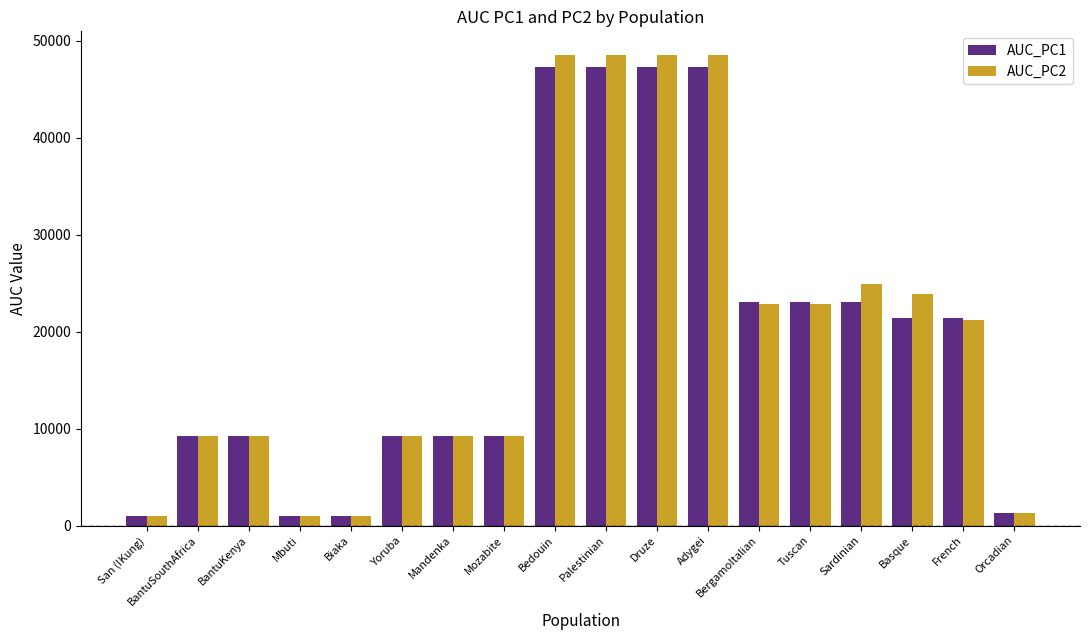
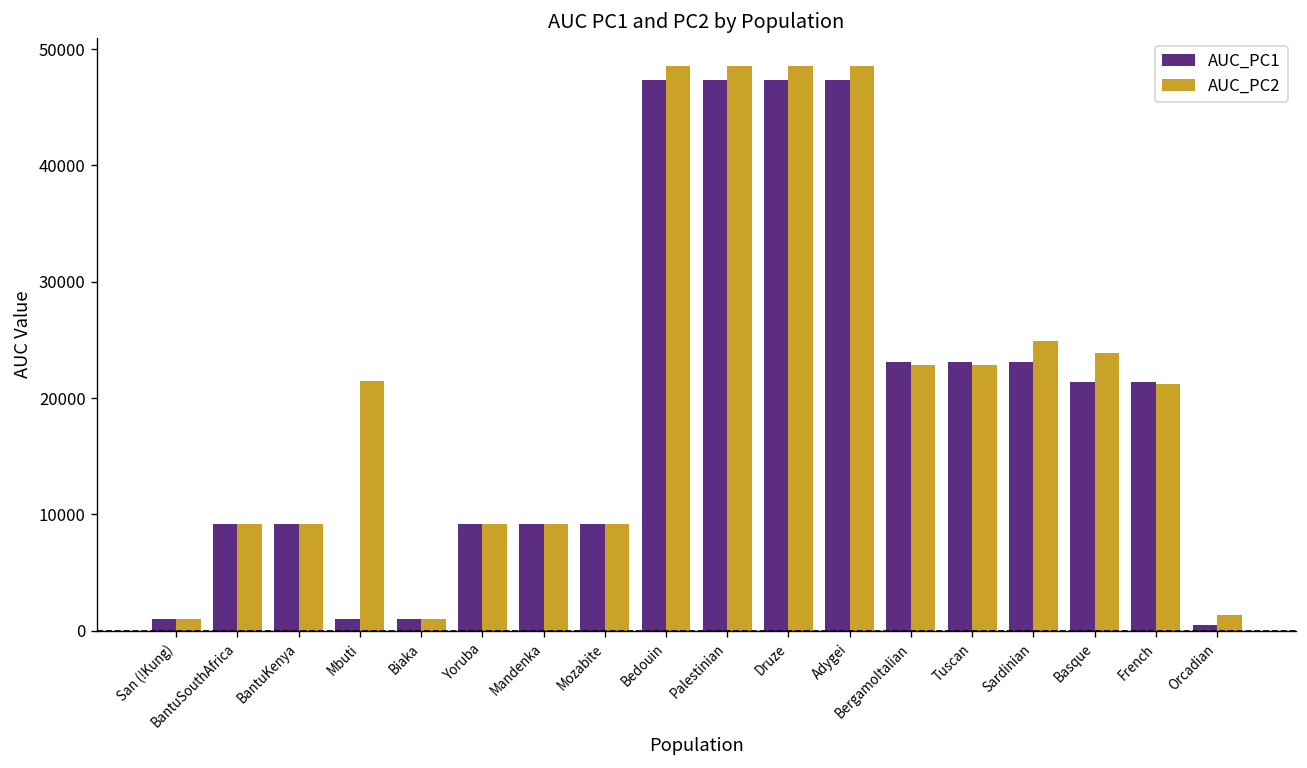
AUC_PC2, Mbuti: 1000 -> 21000
AUC_PC1, Orcadian: 1000 -> 0
